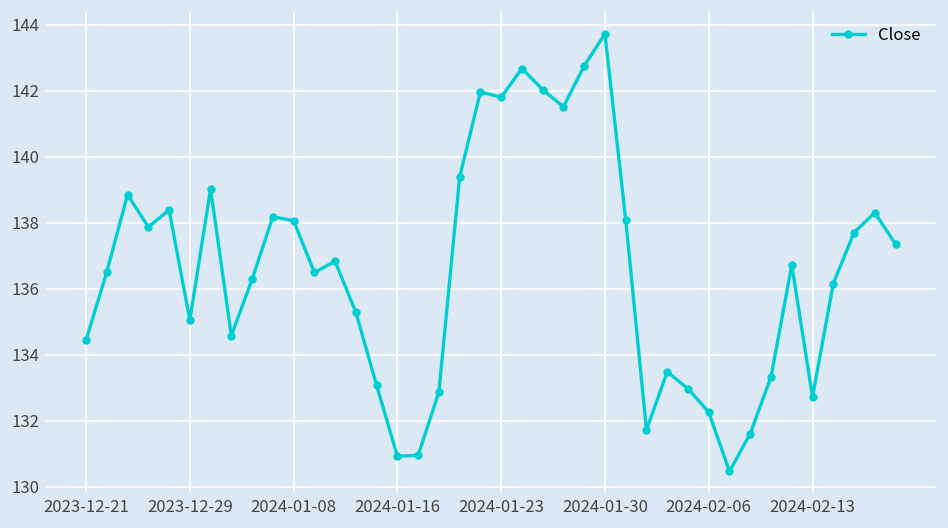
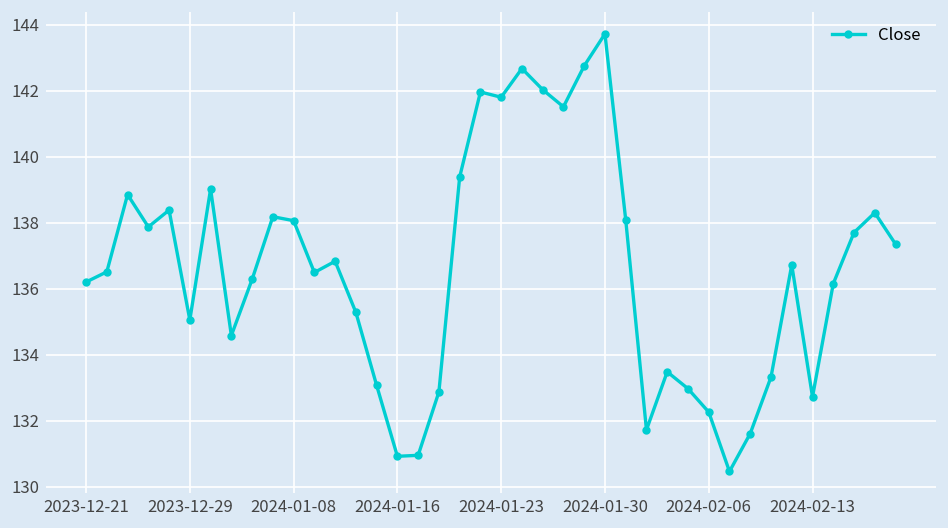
2023-12-21: 134.5 -> 136.2
